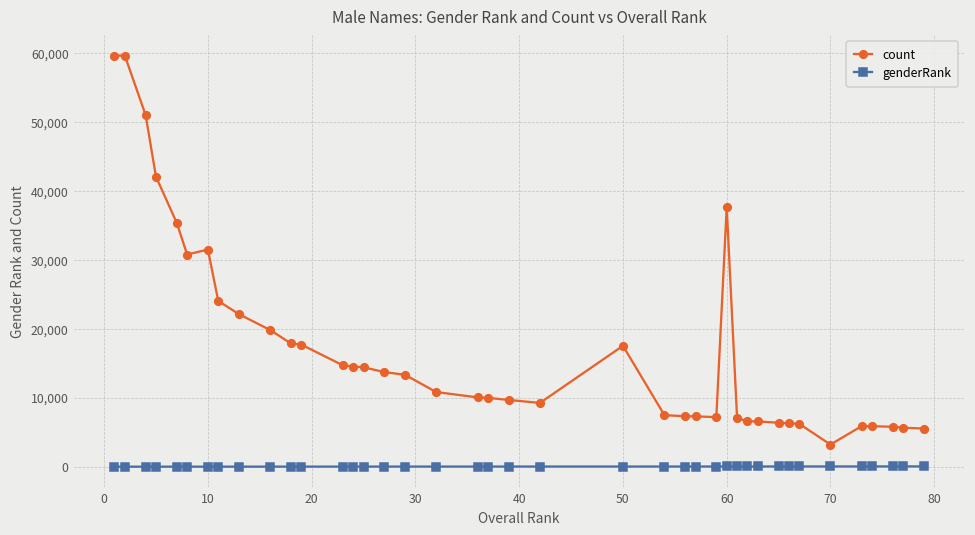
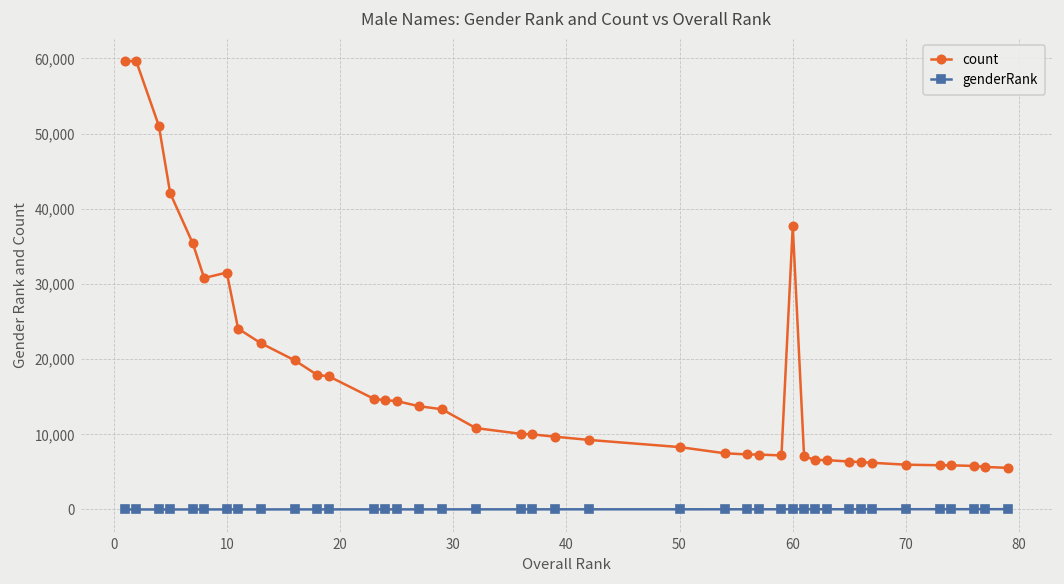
count, 50: 18,000 -> 8,000
count, 70: 3,000 -> 6,000
